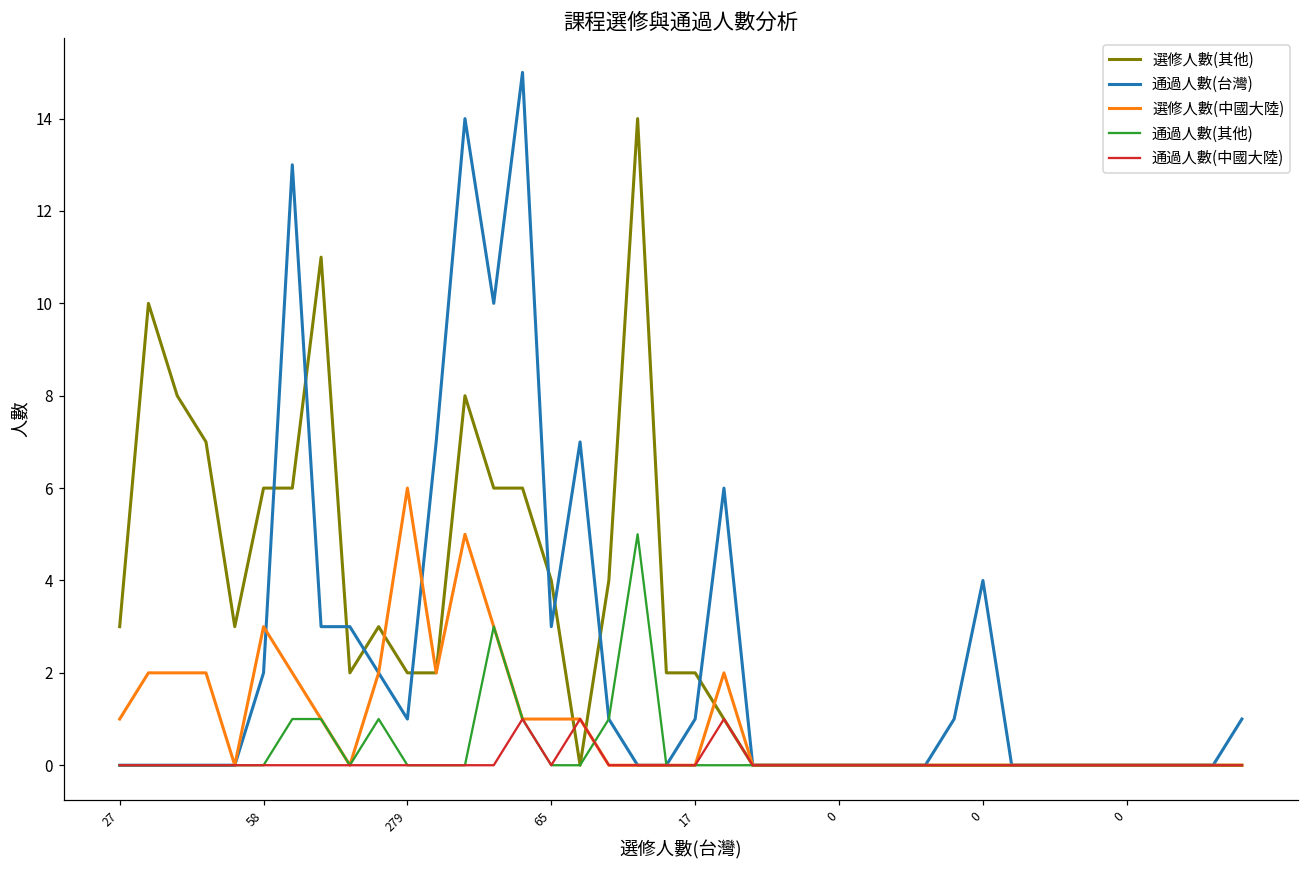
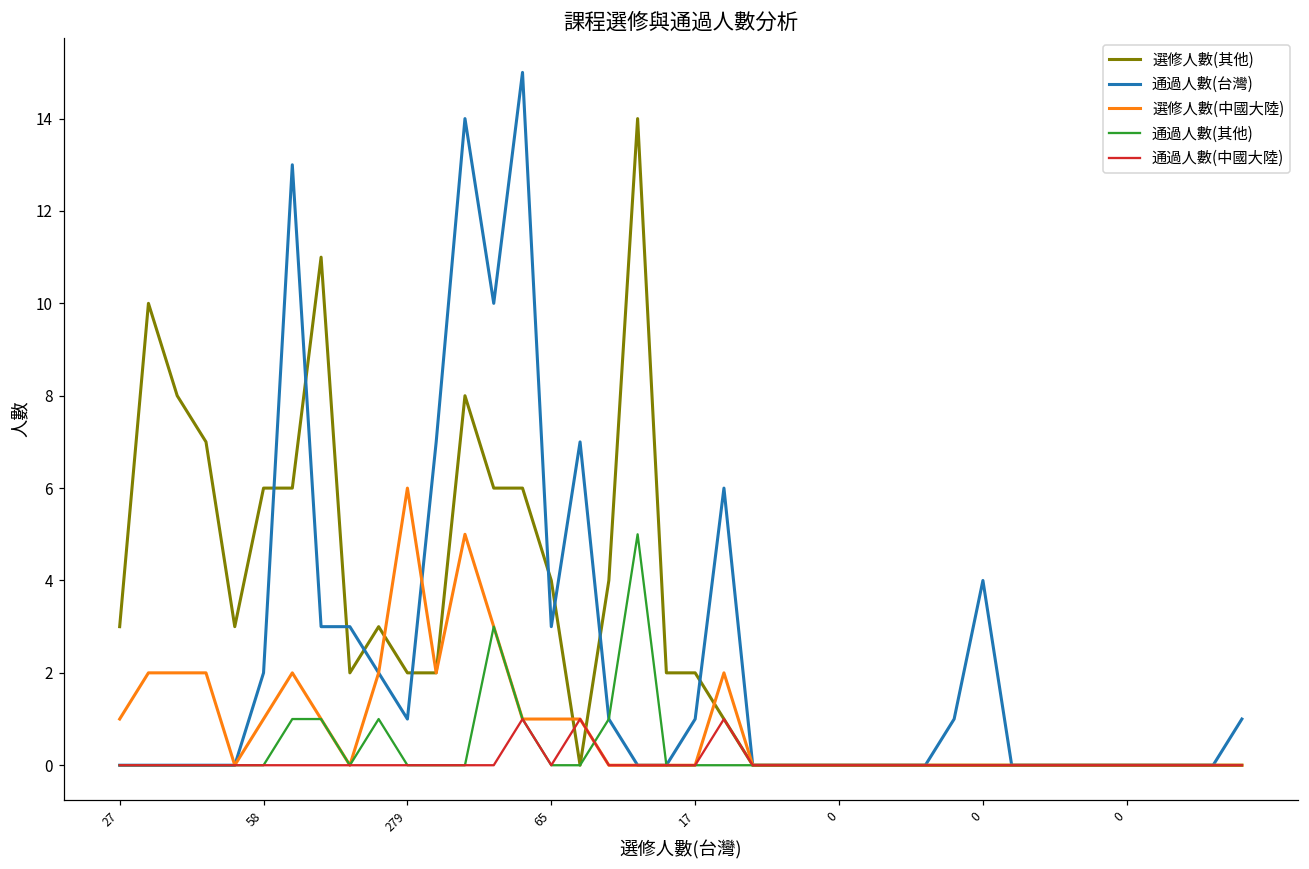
選修人數(中國大陸), 58: 3 -> 1
